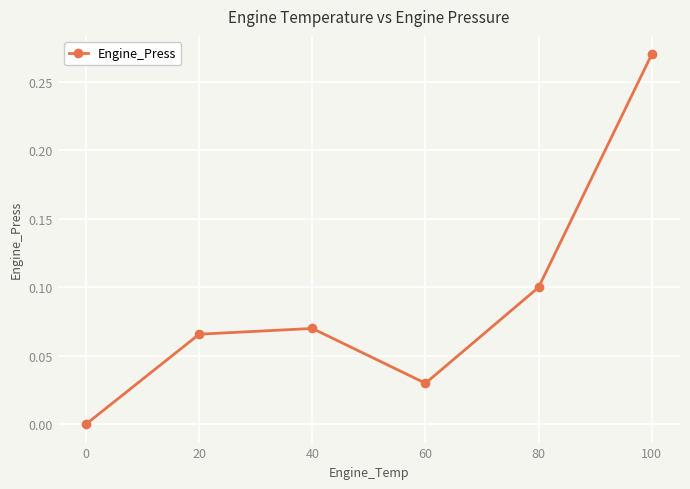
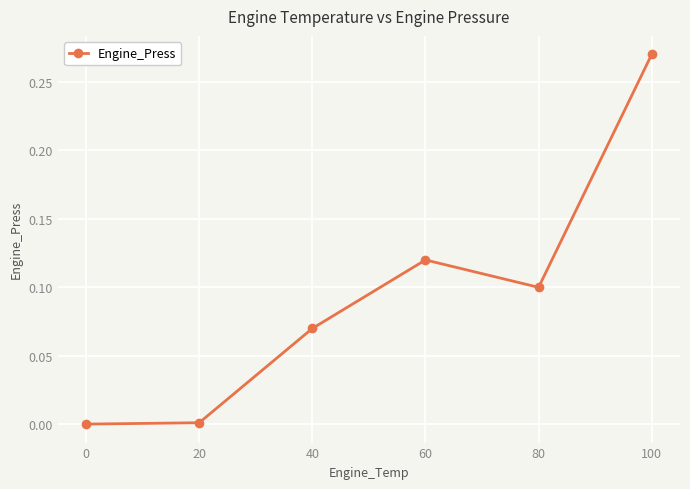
20: 0.066 -> 0.001
60: 0.03 -> 0.12
